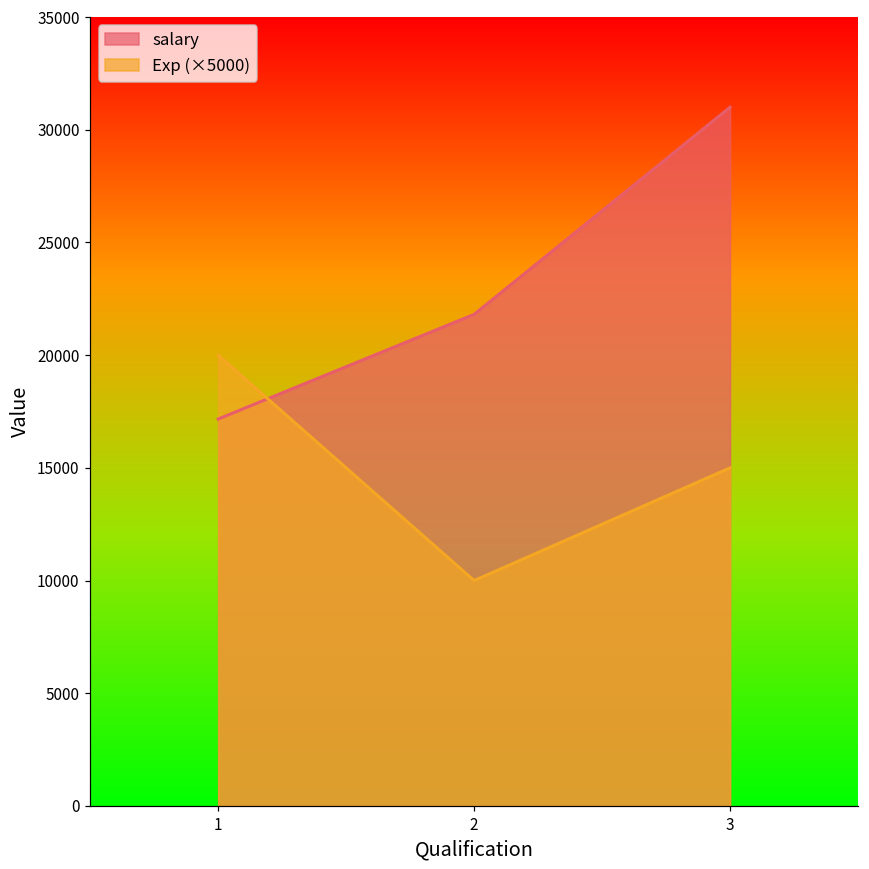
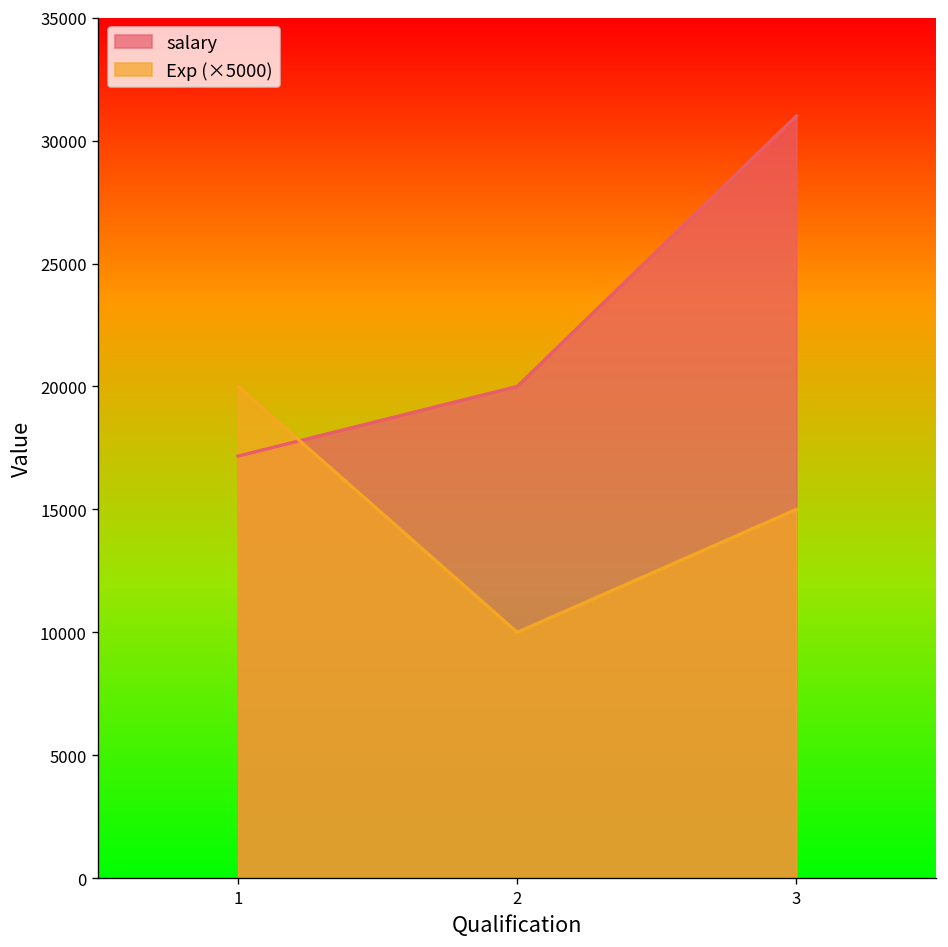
salary, 2: 21800 -> 20000
